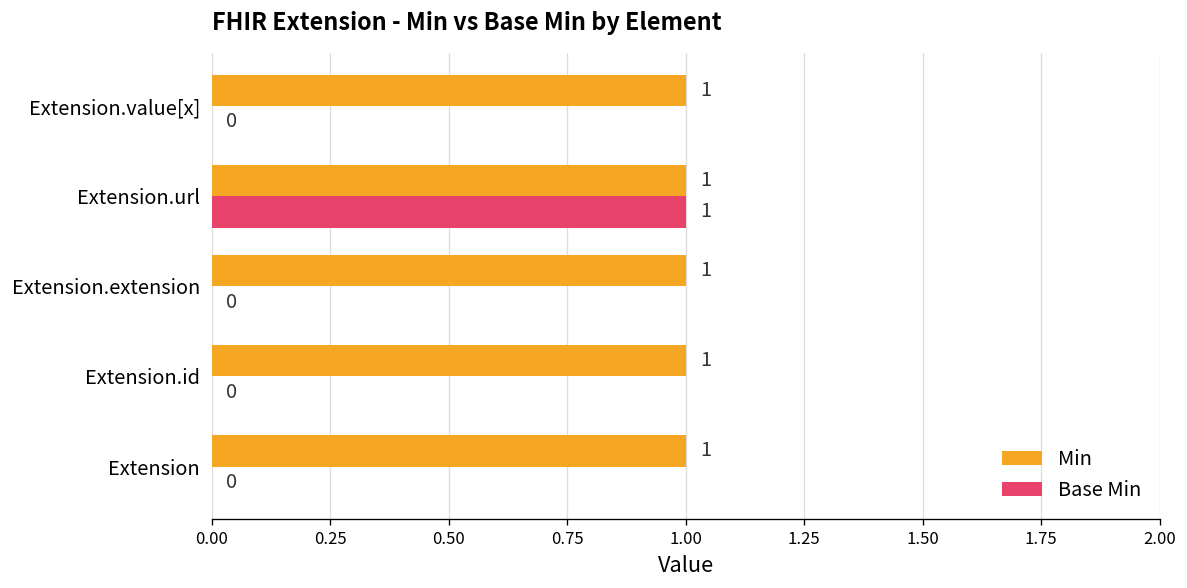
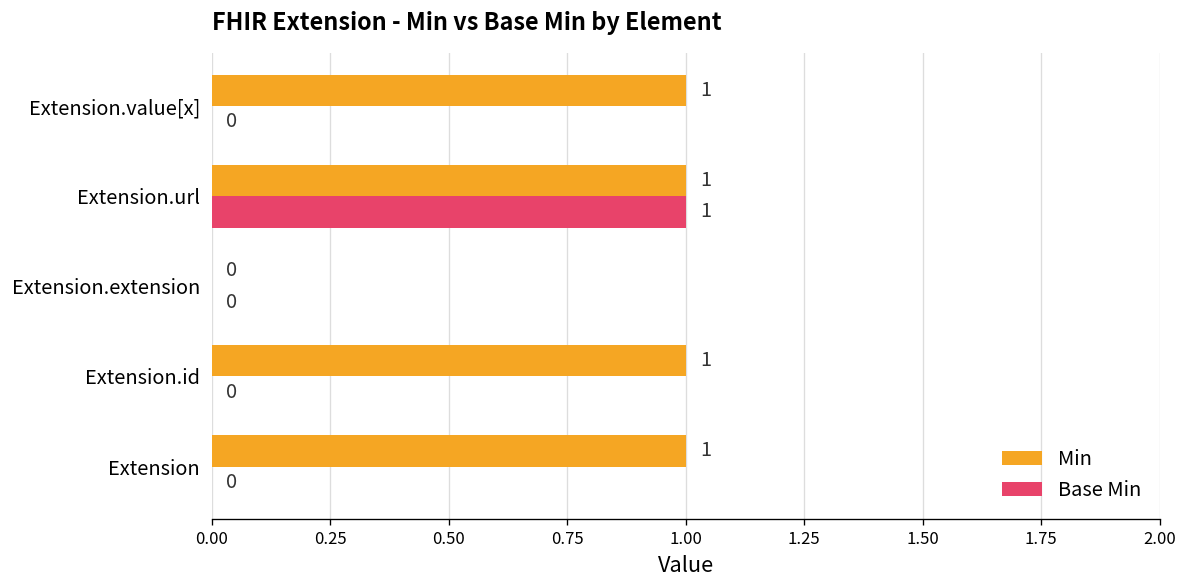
Min, Extension.extension: 1 -> 0
